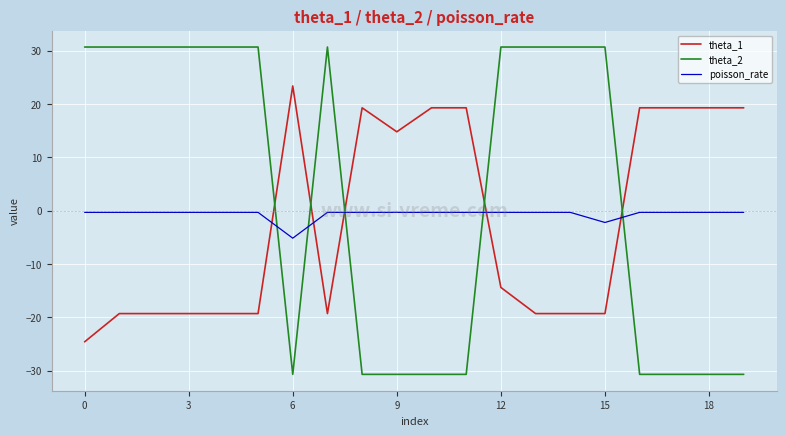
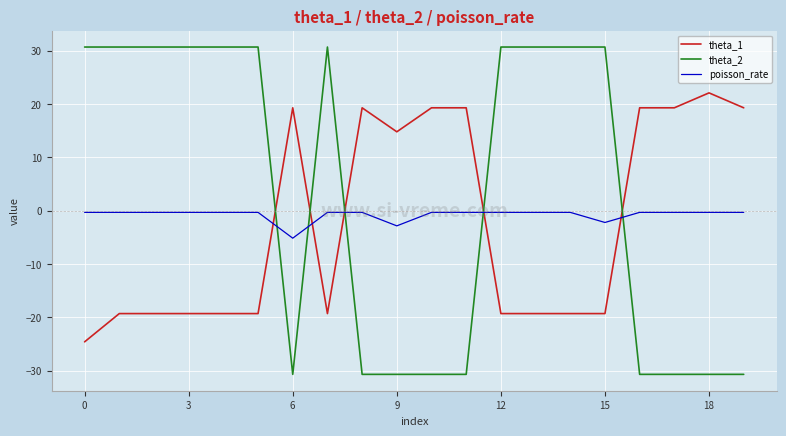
theta_1, 6: 23 -> 19
poisson_rate, 9: 0 -> -3
theta_1, 12: -14 -> -19
theta_1, 18: 19 -> 22
